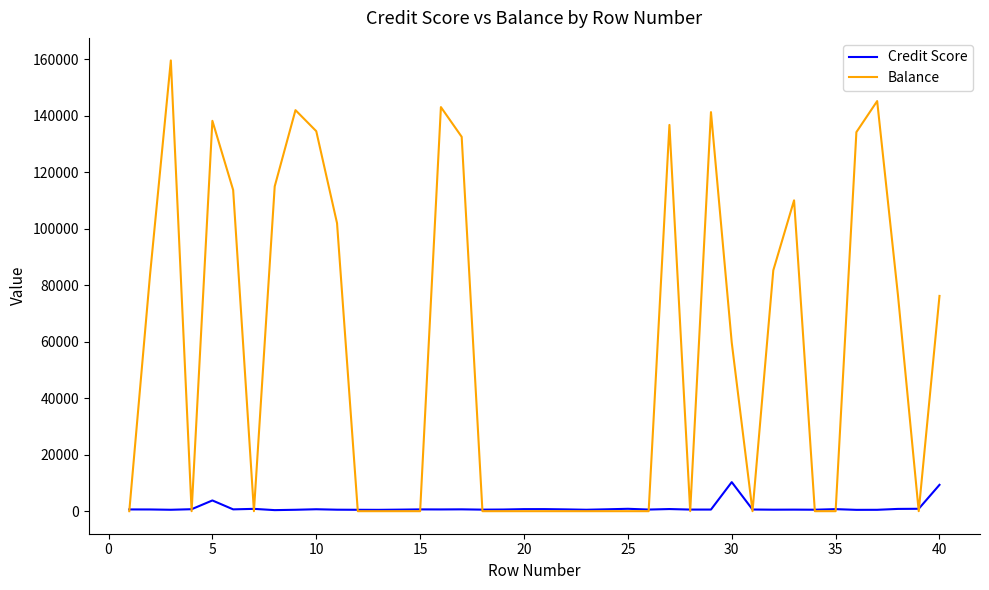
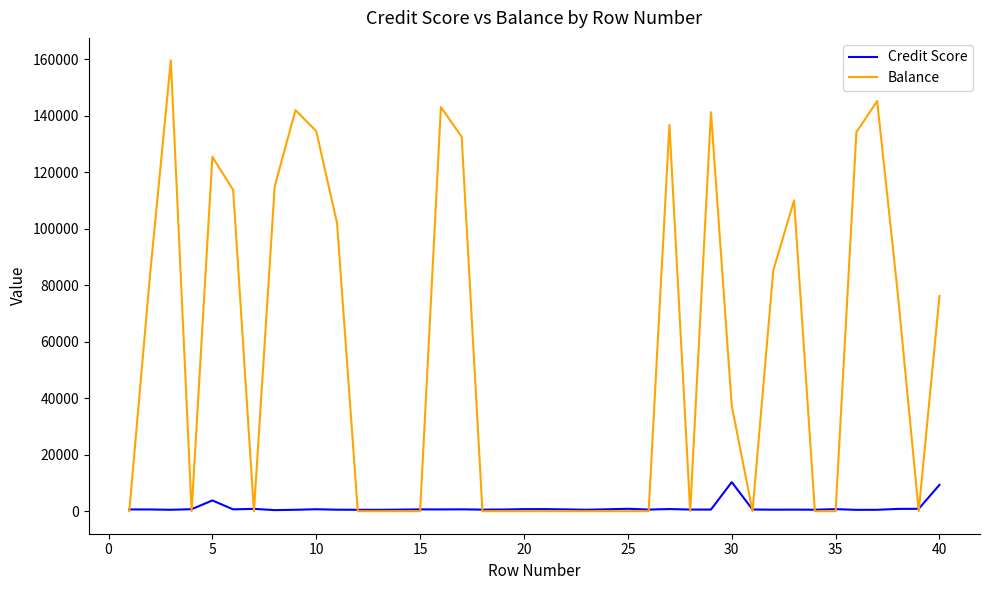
Balance, 5: 138000 -> 126000
Balance, 30: 60000 -> 37000
